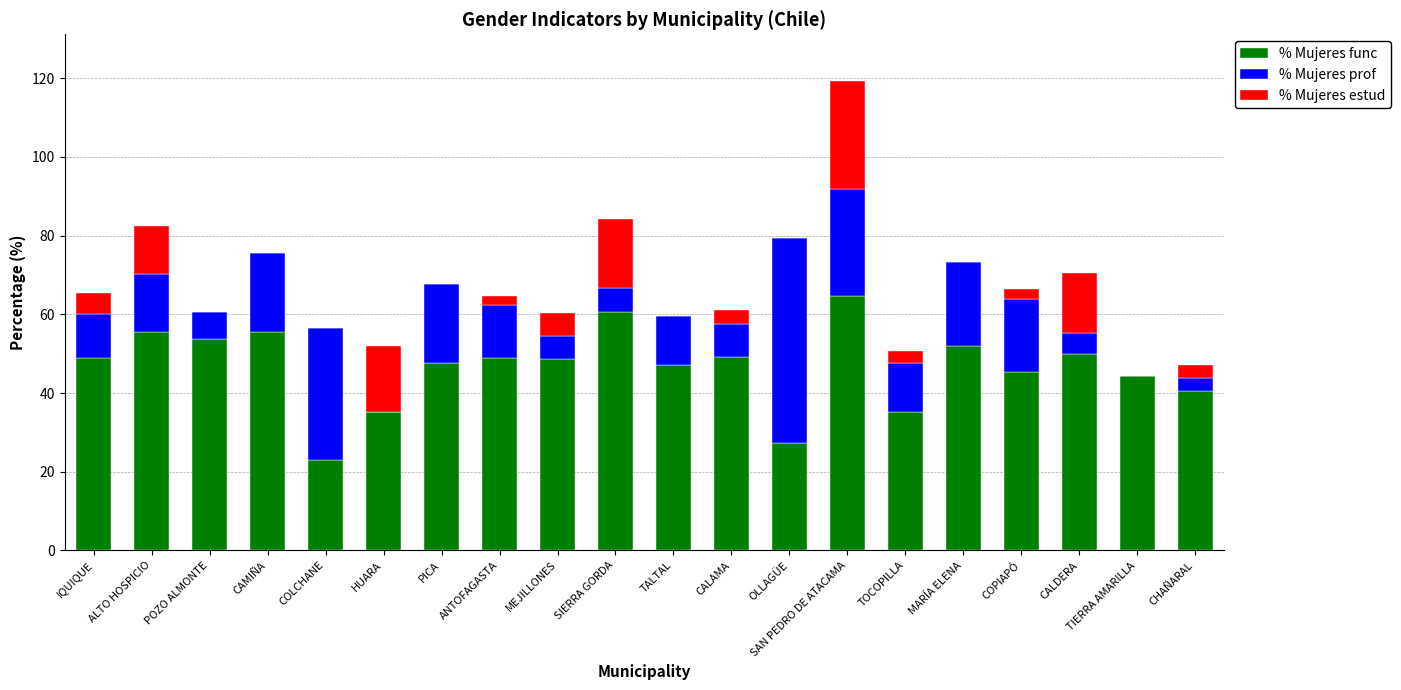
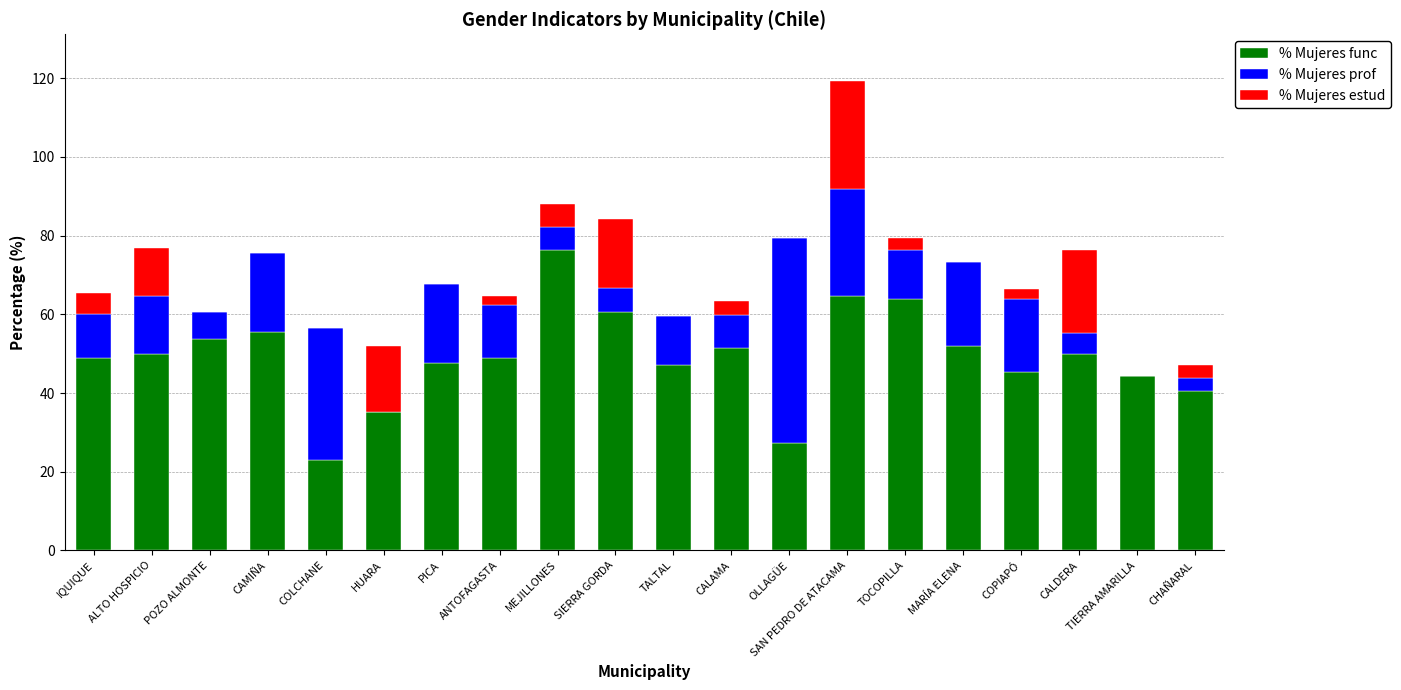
% Mujeres func, ALTO HOSPICIO: 56 -> 50
% Mujeres func, MEJILLONES: 49 -> 76
% Mujeres func, CALAMA: 49 -> 51
% Mujeres func, TOCOPILLA: 35 -> 64
% Mujeres estud, CALDERA: 15 -> 21
